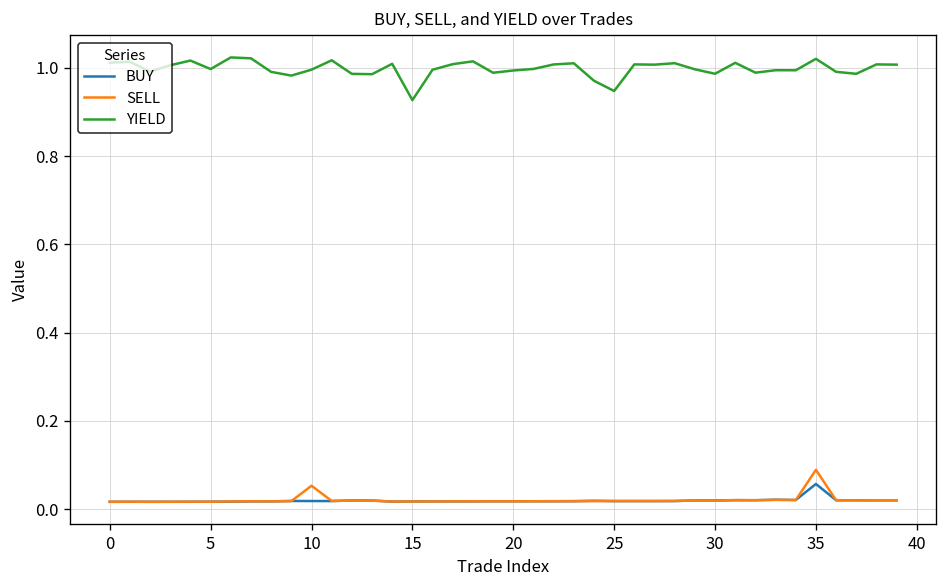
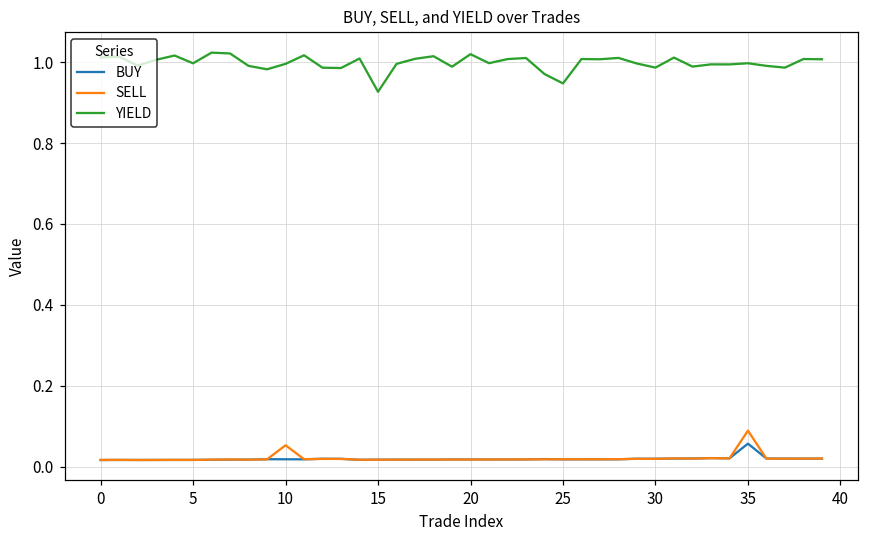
YIELD, 20: 0.99 -> 1.02
YIELD, 35: 1.02 -> 1.00
